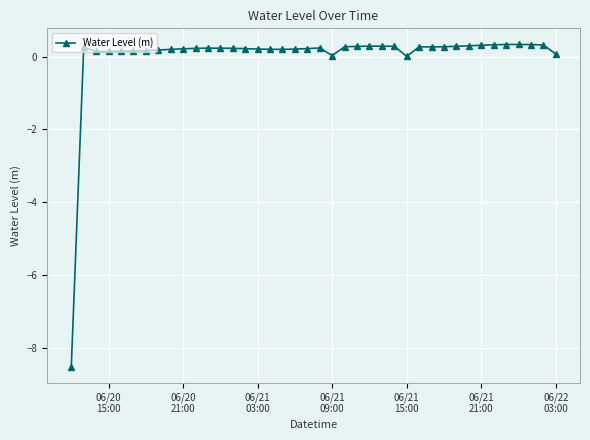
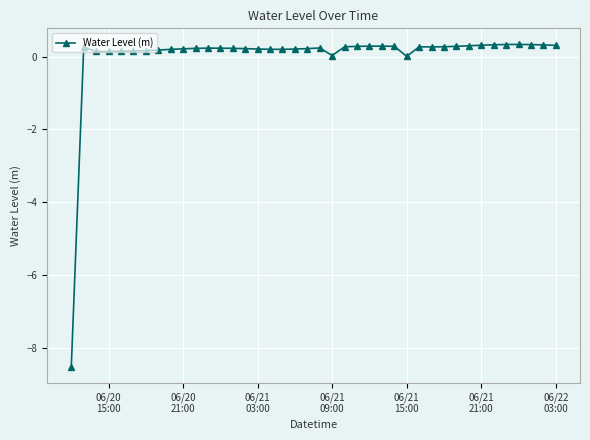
06/22 03:00: 0.1 -> 0.3
